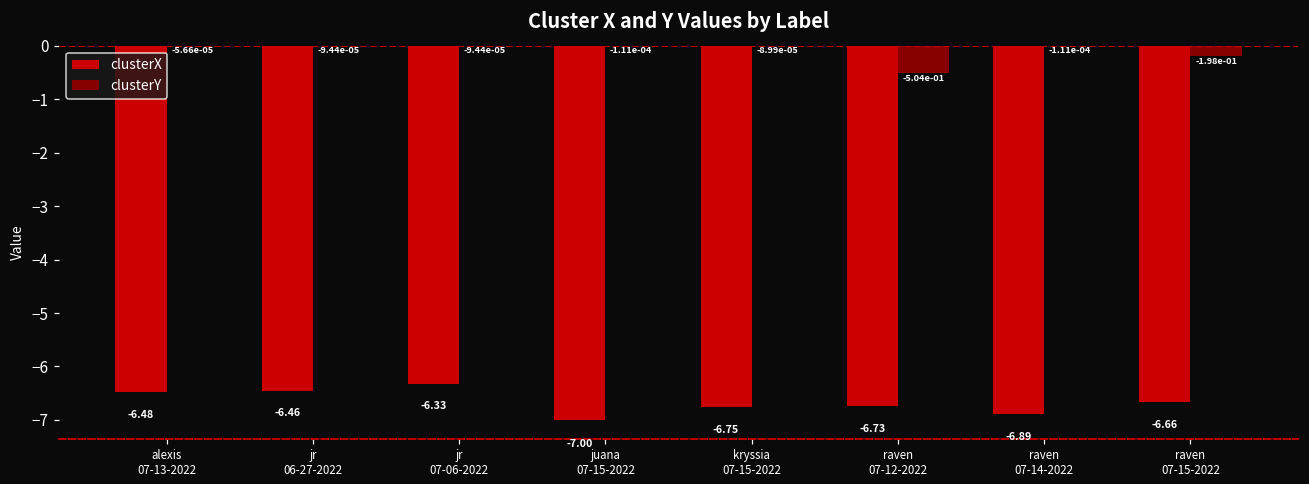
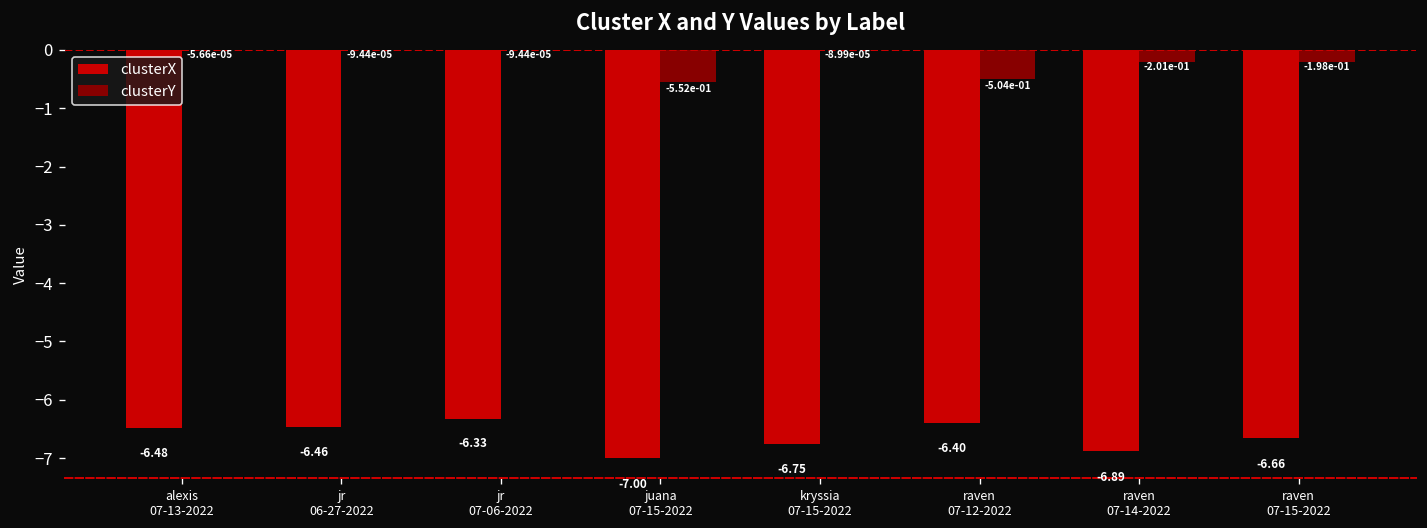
clusterY, juana 07-15-2022: -1.11e-04 -> -5.52e-01
clusterX, raven 07-12-2022: -6.73 -> -6.40
clusterY, raven 07-14-2022: -1.11e-04 -> -2.01e-01
